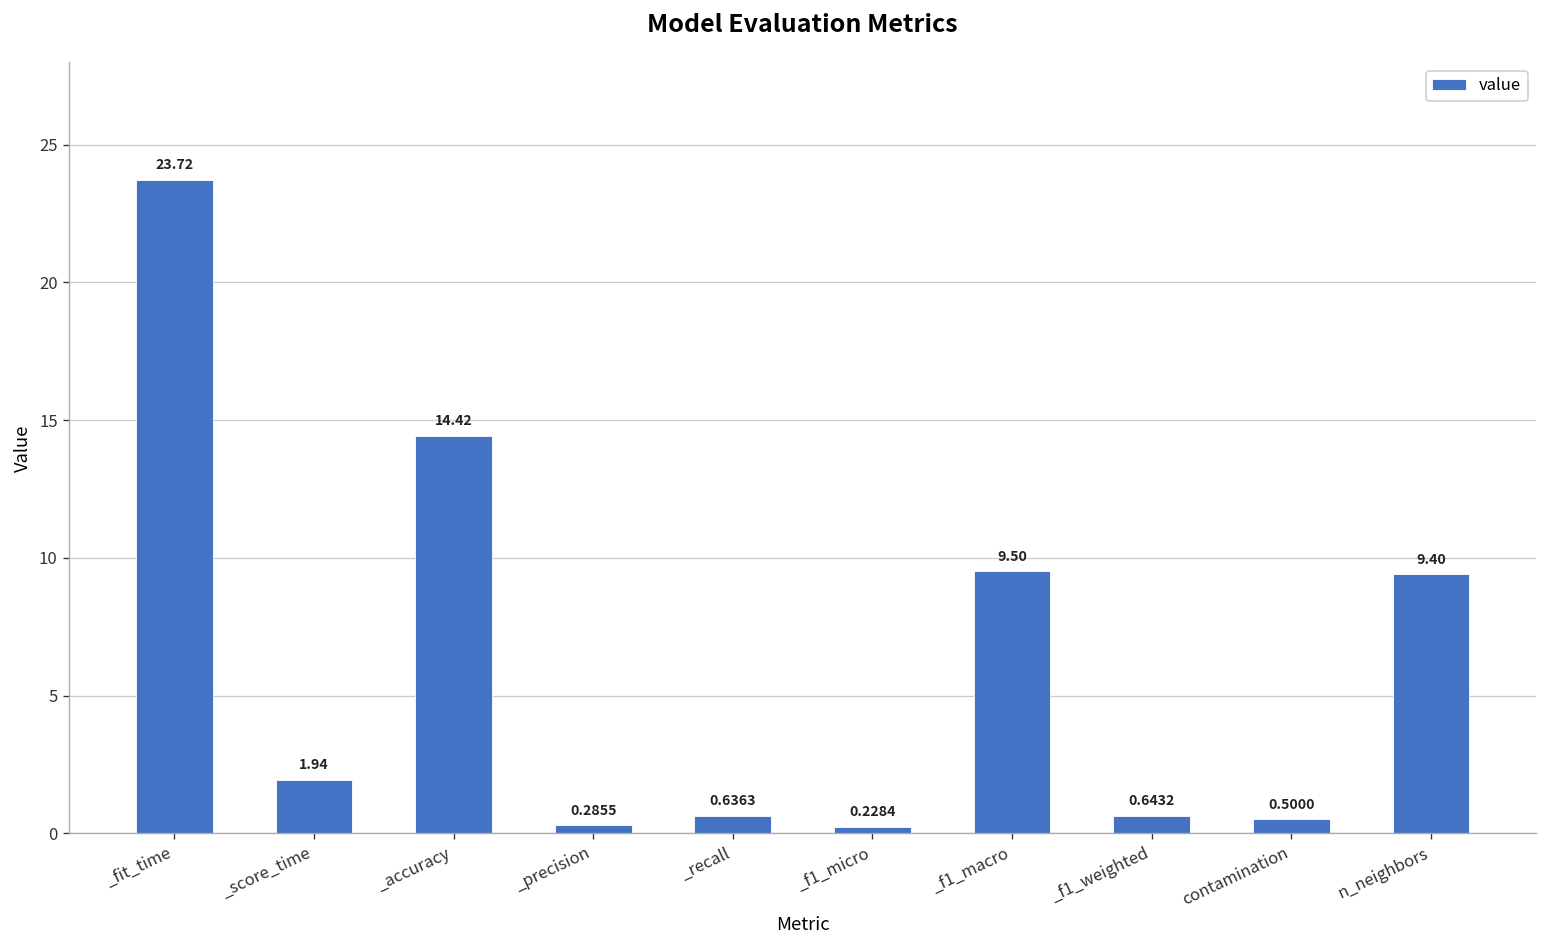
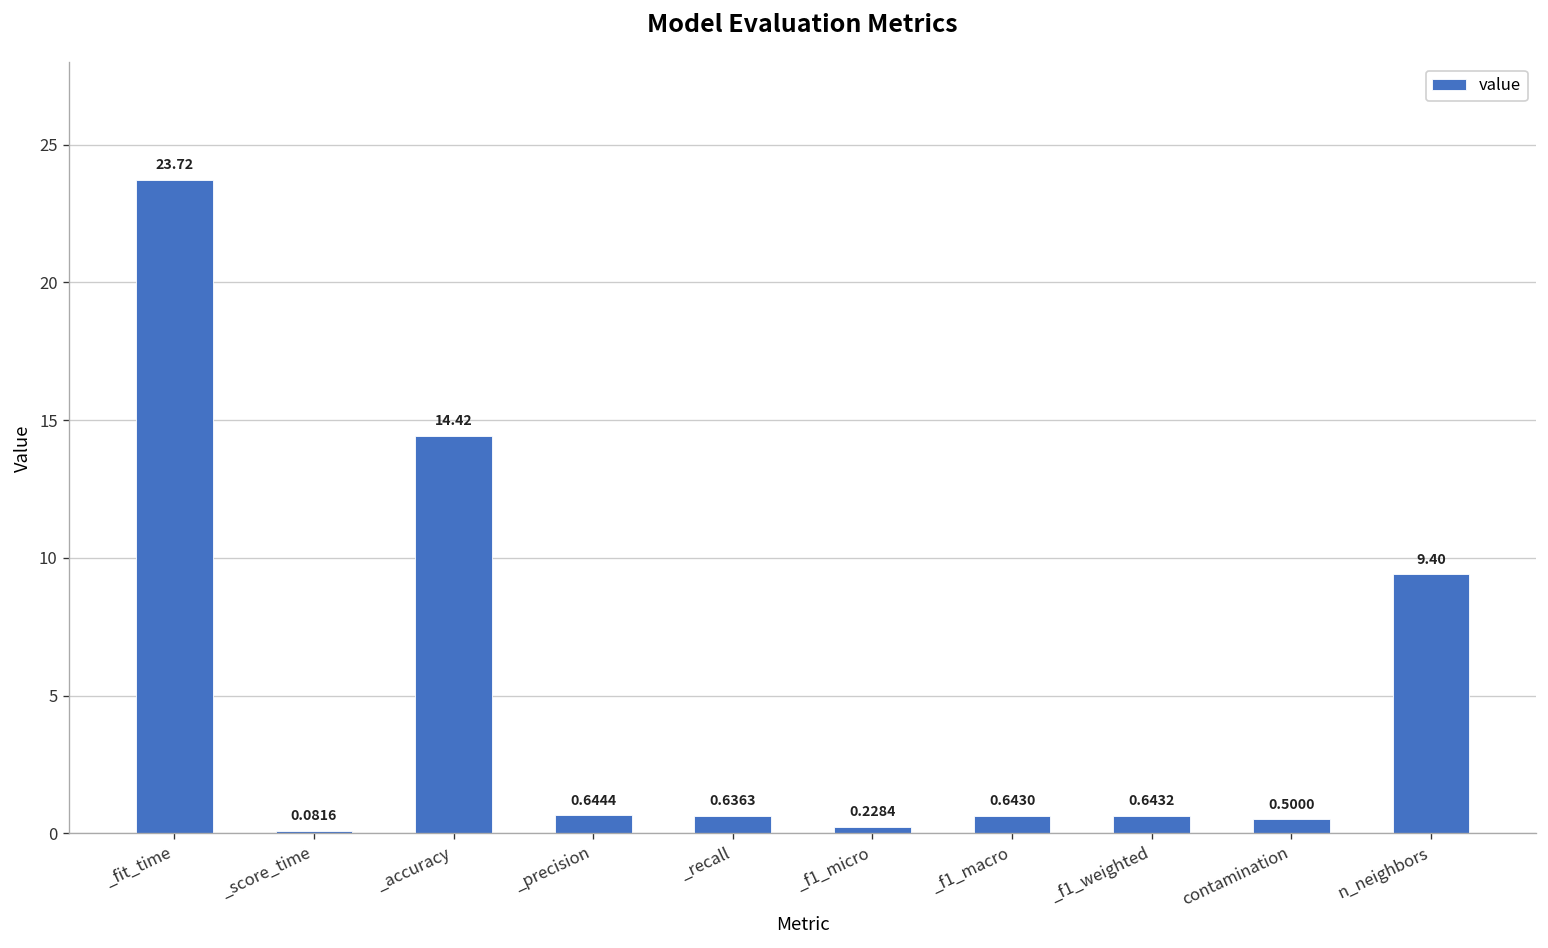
_score_time: 1.94 -> 0.0816
_precision: 0.2855 -> 0.6444
_f1_macro: 9.50 -> 0.6430
